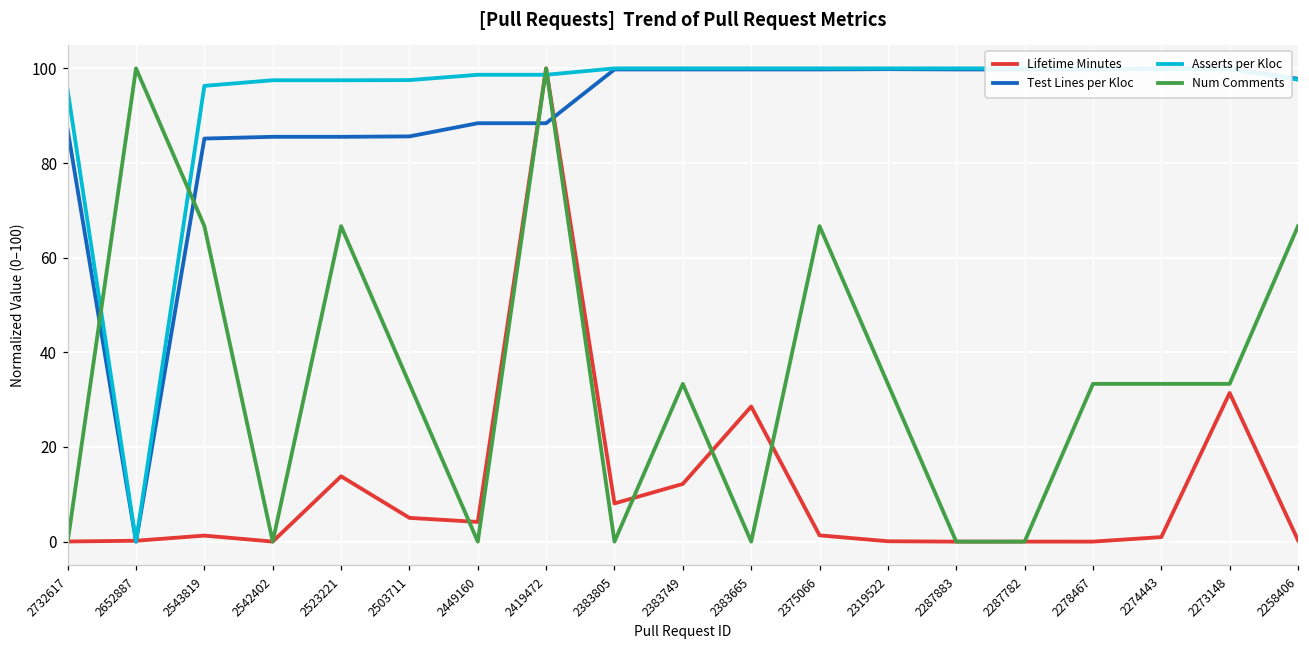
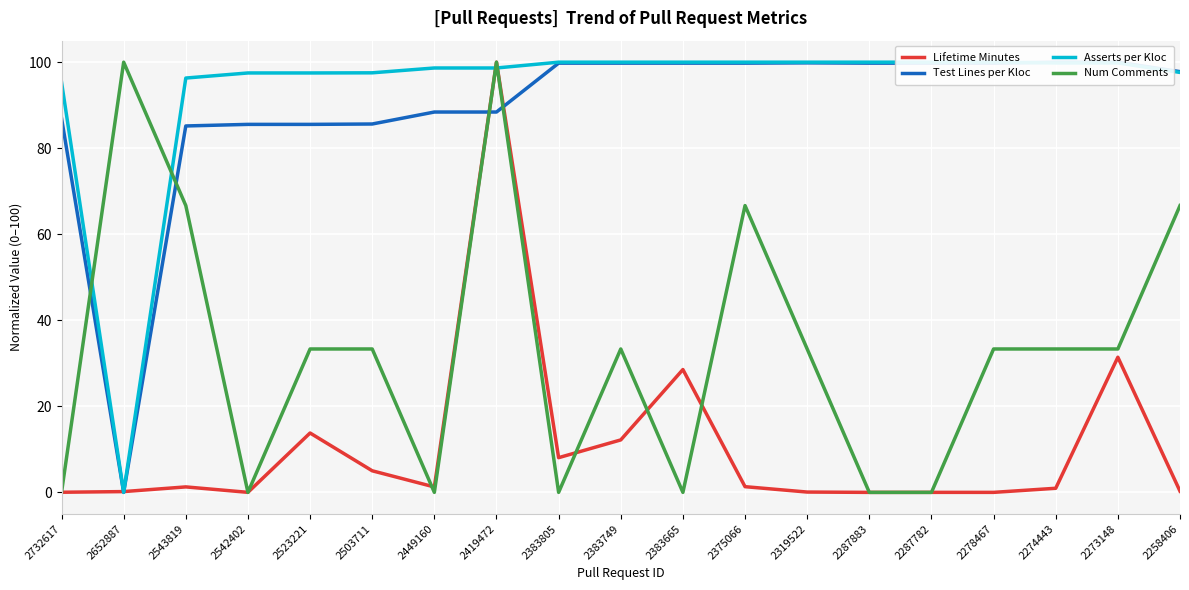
Num Comments, 2523221: 67 -> 33
Lifetime Minutes, 2449160: 4 -> 1
